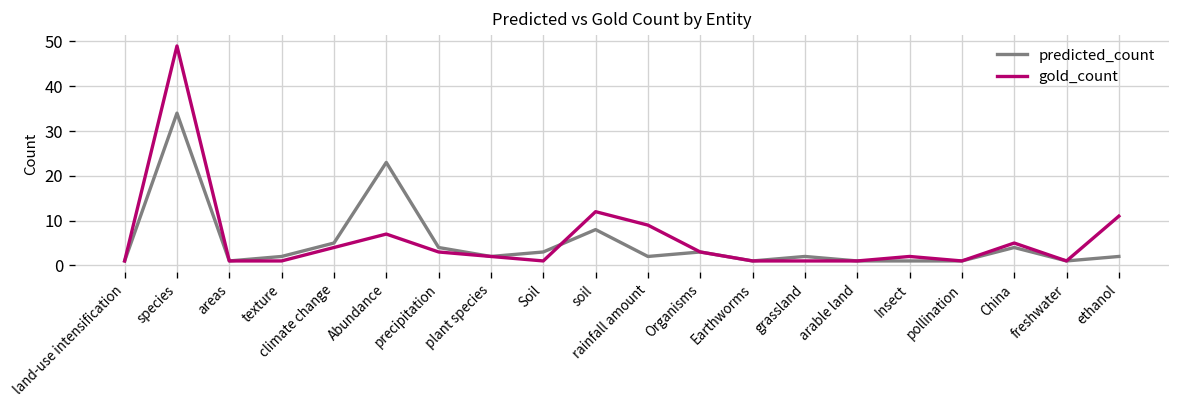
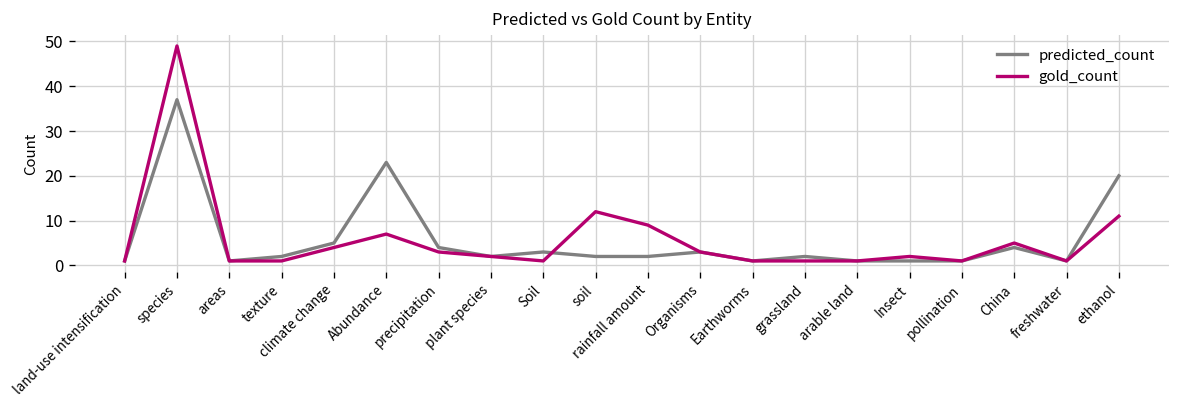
predicted_count, species: 34 -> 37
predicted_count, soil: 8 -> 2
predicted_count, ethanol: 2 -> 20
